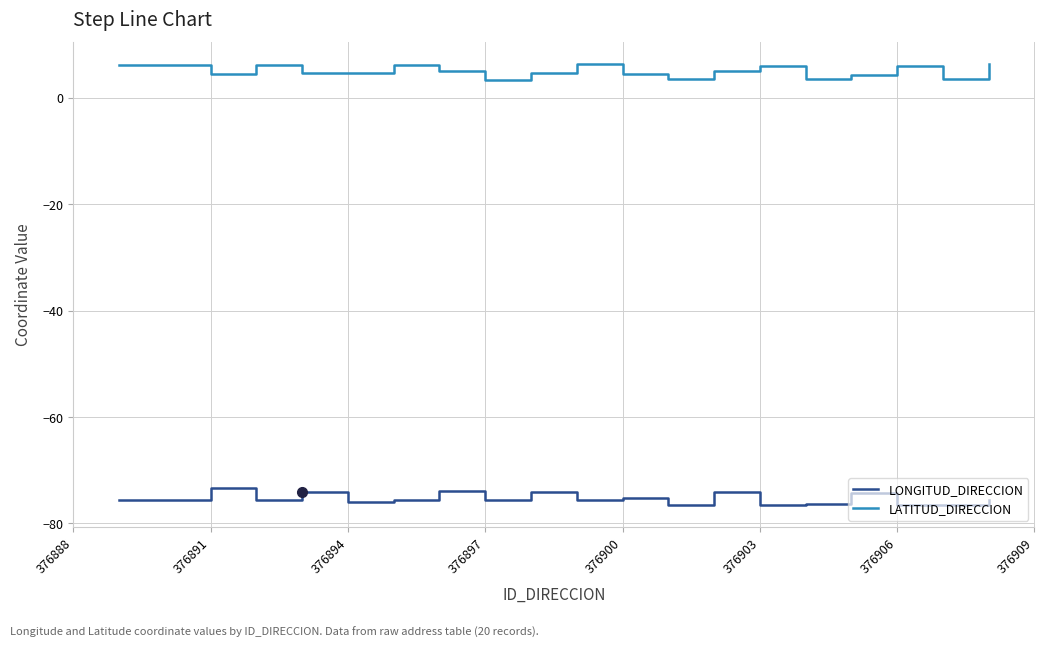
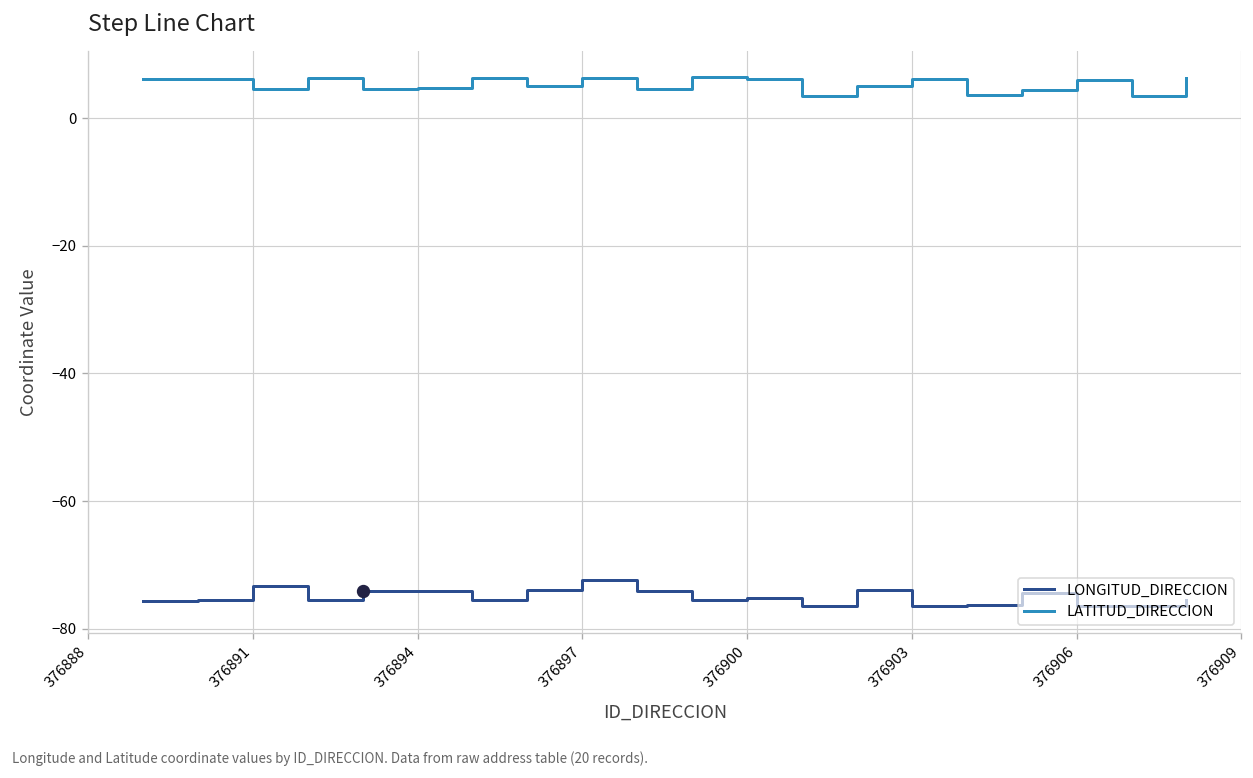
LONGITUD_DIRECCION, 376894: -76 -> -74
LONGITUD_DIRECCION, 376897: -76 -> -72
LATITUD_DIRECCION, 376897: 3 -> 6
LATITUD_DIRECCION, 376900: 4 -> 6
